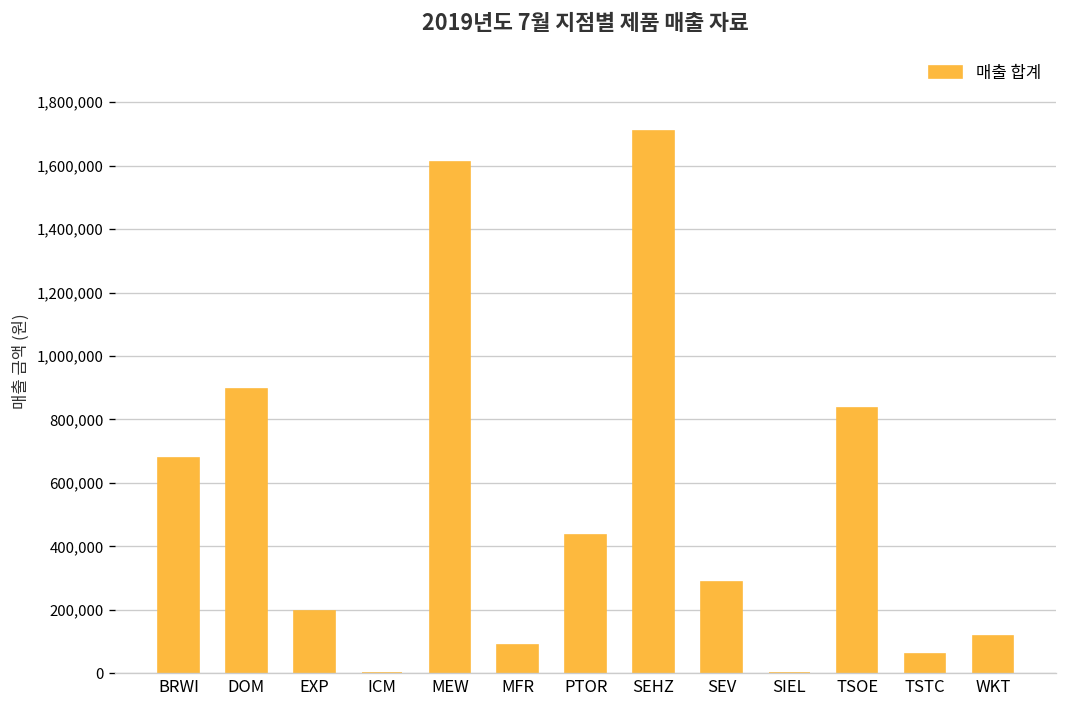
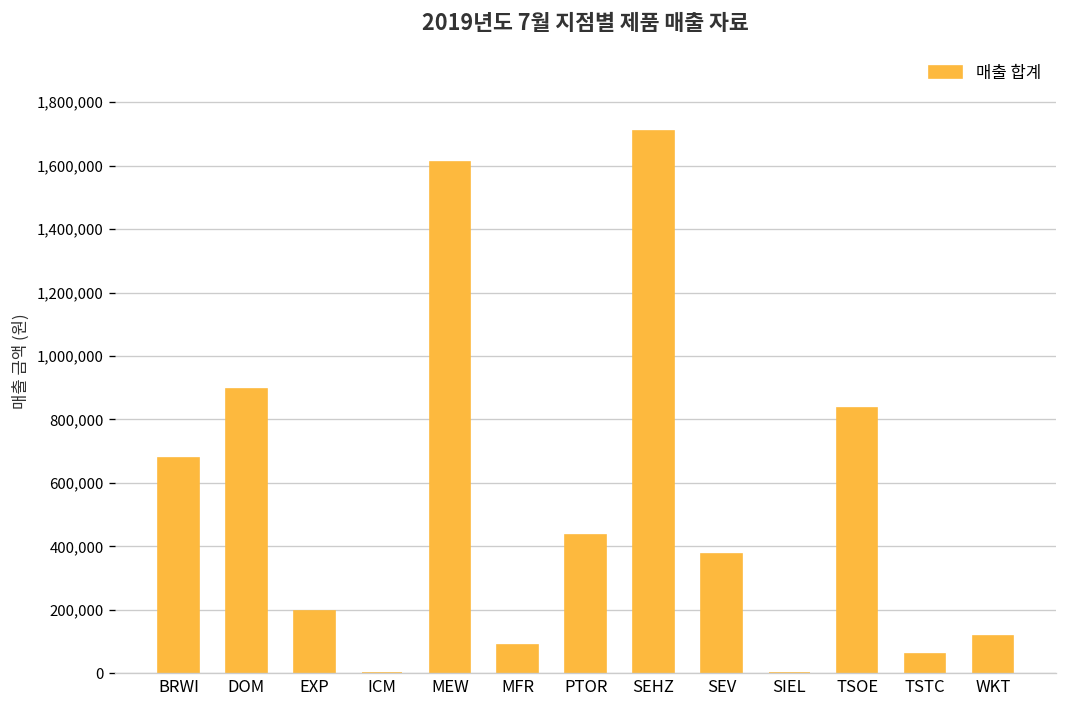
SEV: 290,000 -> 380,000
